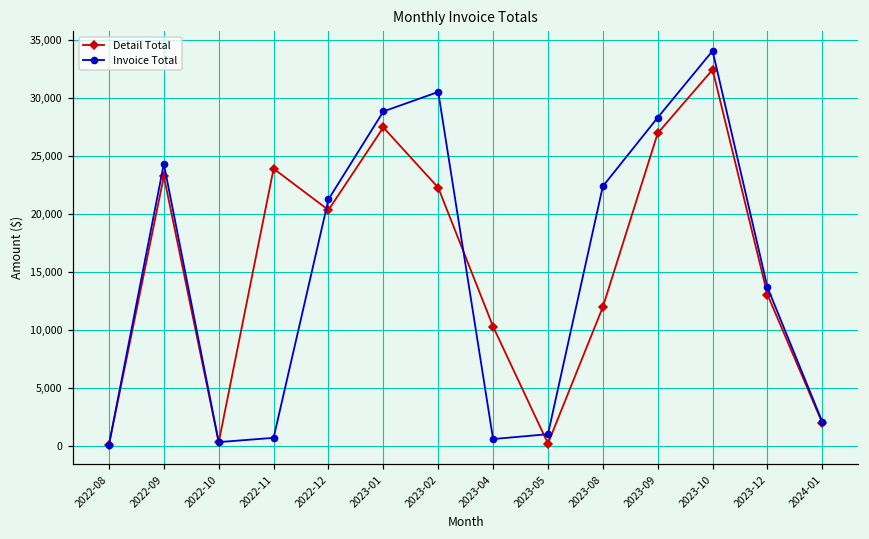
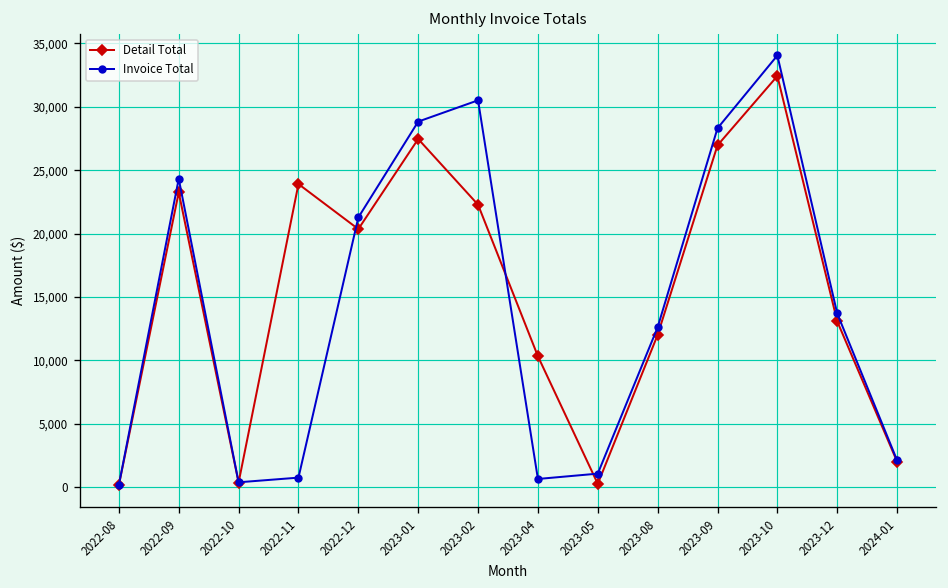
Invoice Total, 2023-08: 22,400 -> 12,600
